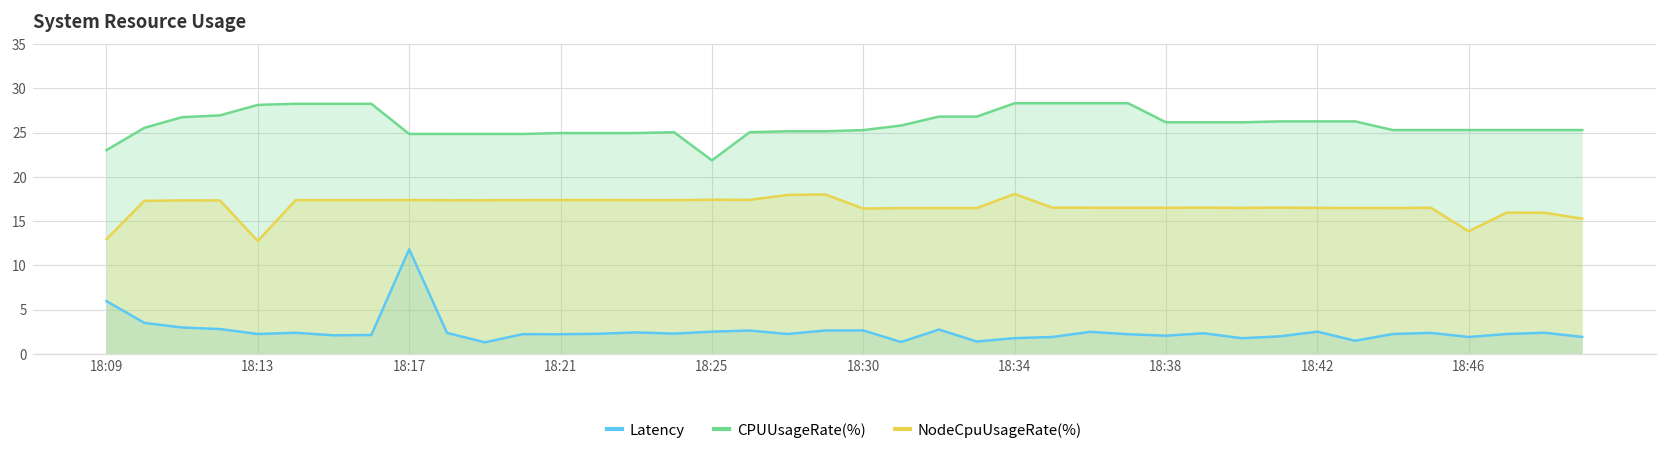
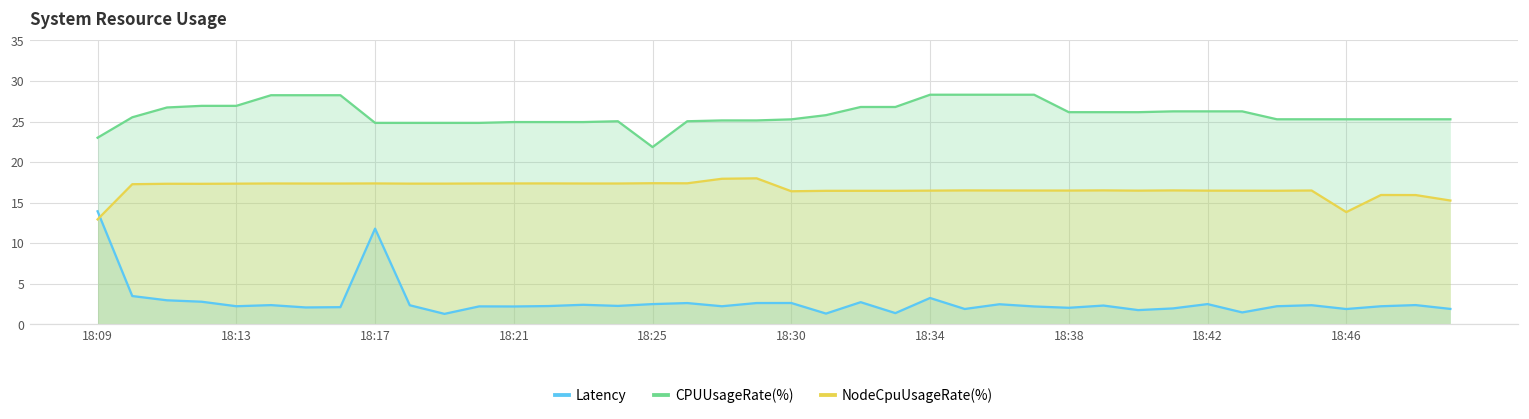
Latency, 18:09: 6 -> 14
CPUUsageRate(%), 18:13: 28 -> 27
NodeCpuUsageRate(%), 18:13: 13 -> 17
Latency, 18:34: 2 -> 3
NodeCpuUsageRate(%), 18:34: 18 -> 16
